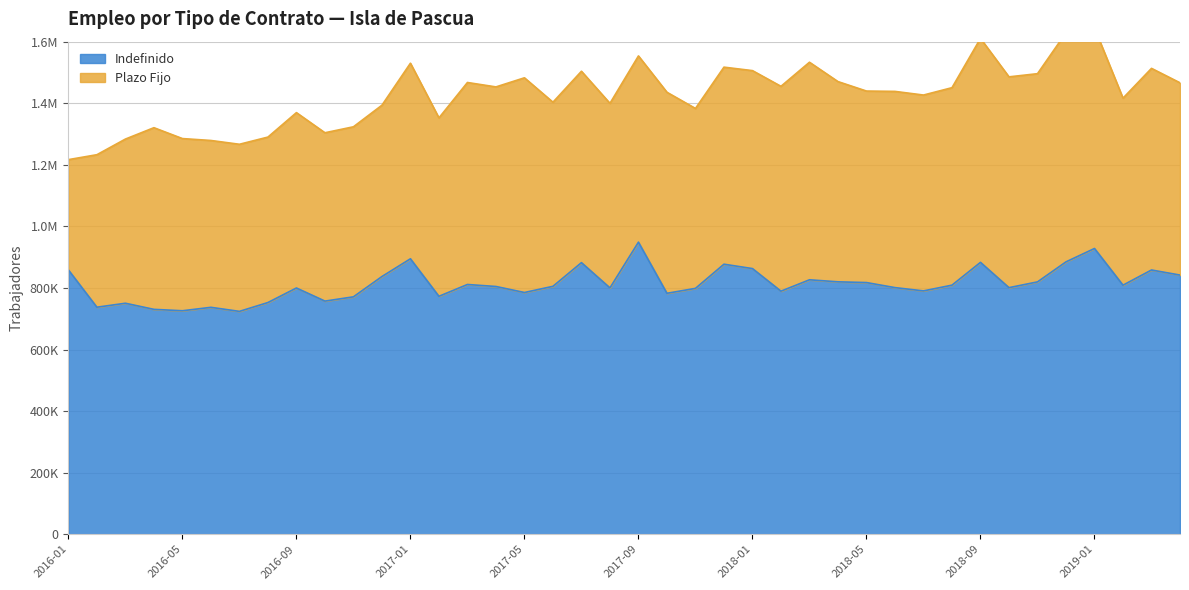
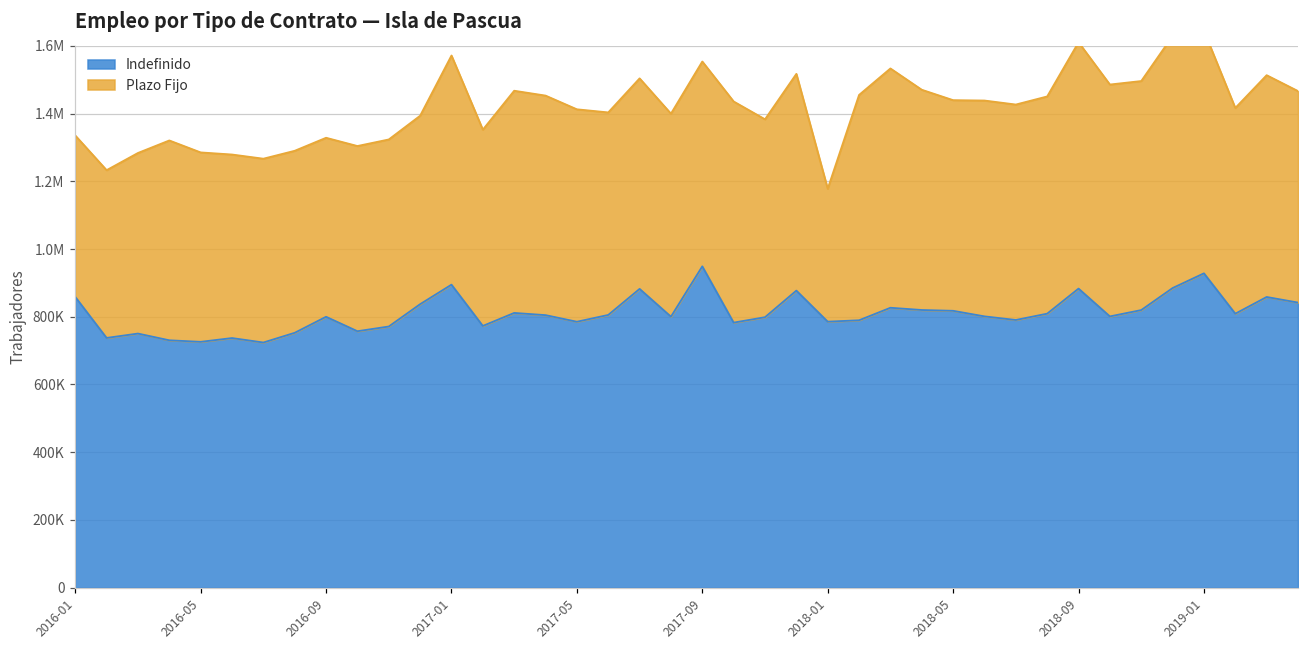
Plazo Fijo, 2016-01: 360000 -> 480000
Plazo Fijo, 2016-09: 570000 -> 530000
Plazo Fijo, 2017-01: 640000 -> 680000
Plazo Fijo, 2017-05: 700000 -> 630000
Indefinido, 2018-01: 860000 -> 790000
Plazo Fijo, 2018-01: 640000 -> 390000
